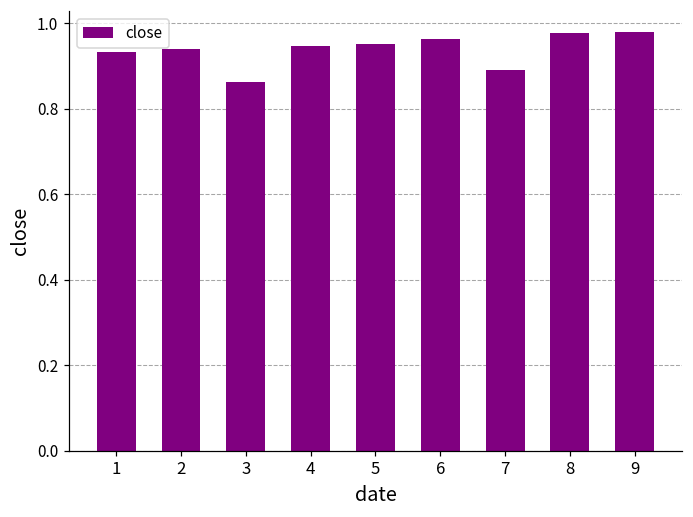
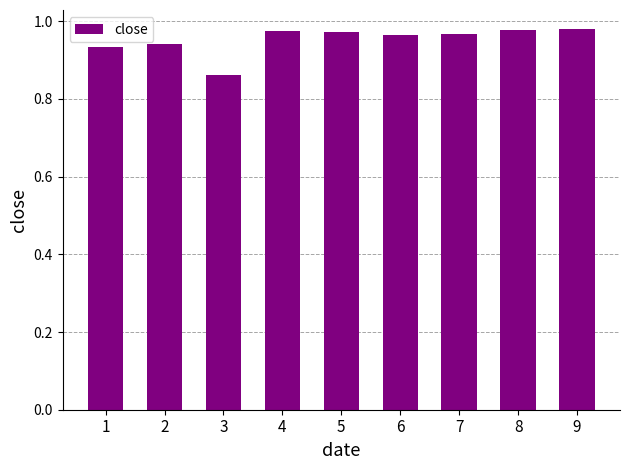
4: 0.95 -> 0.97
5: 0.95 -> 0.97
7: 0.89 -> 0.97
